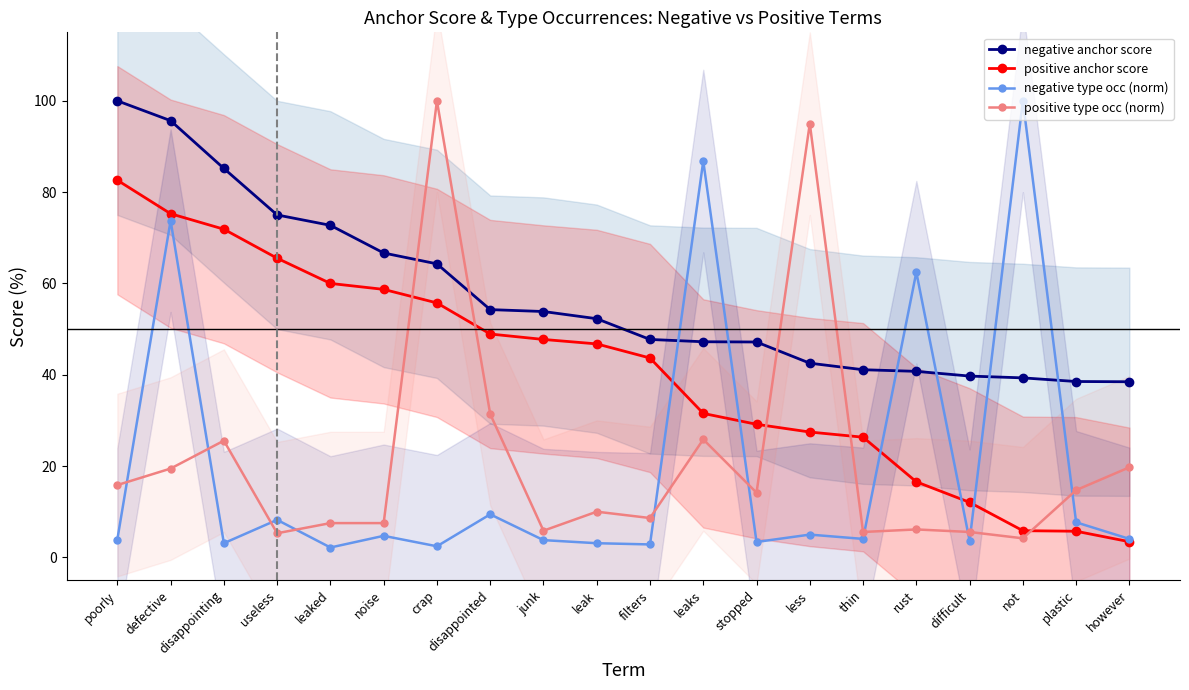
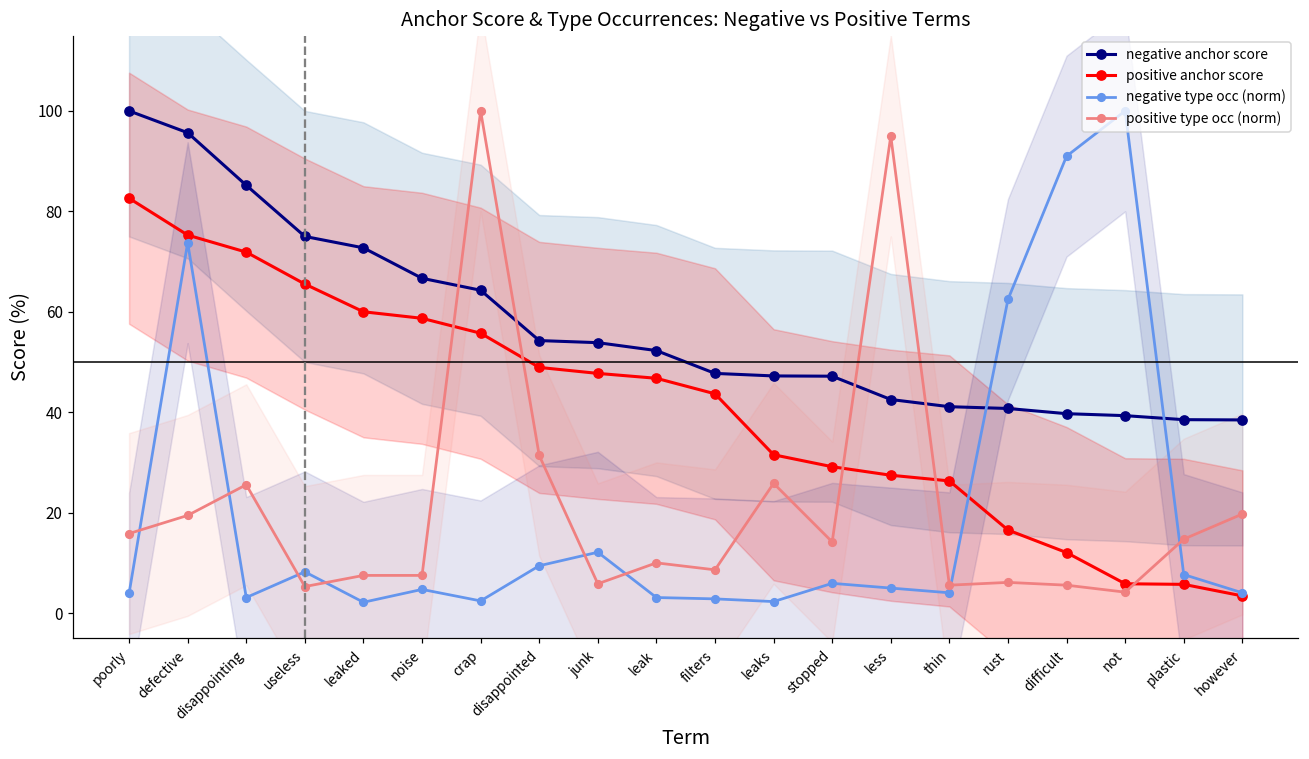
negative type occ (norm), junk: 4 -> 12
negative type occ (norm), leaks: 87 -> 2
negative type occ (norm), stopped: 3 -> 6
negative type occ (norm), difficult: 4 -> 91
